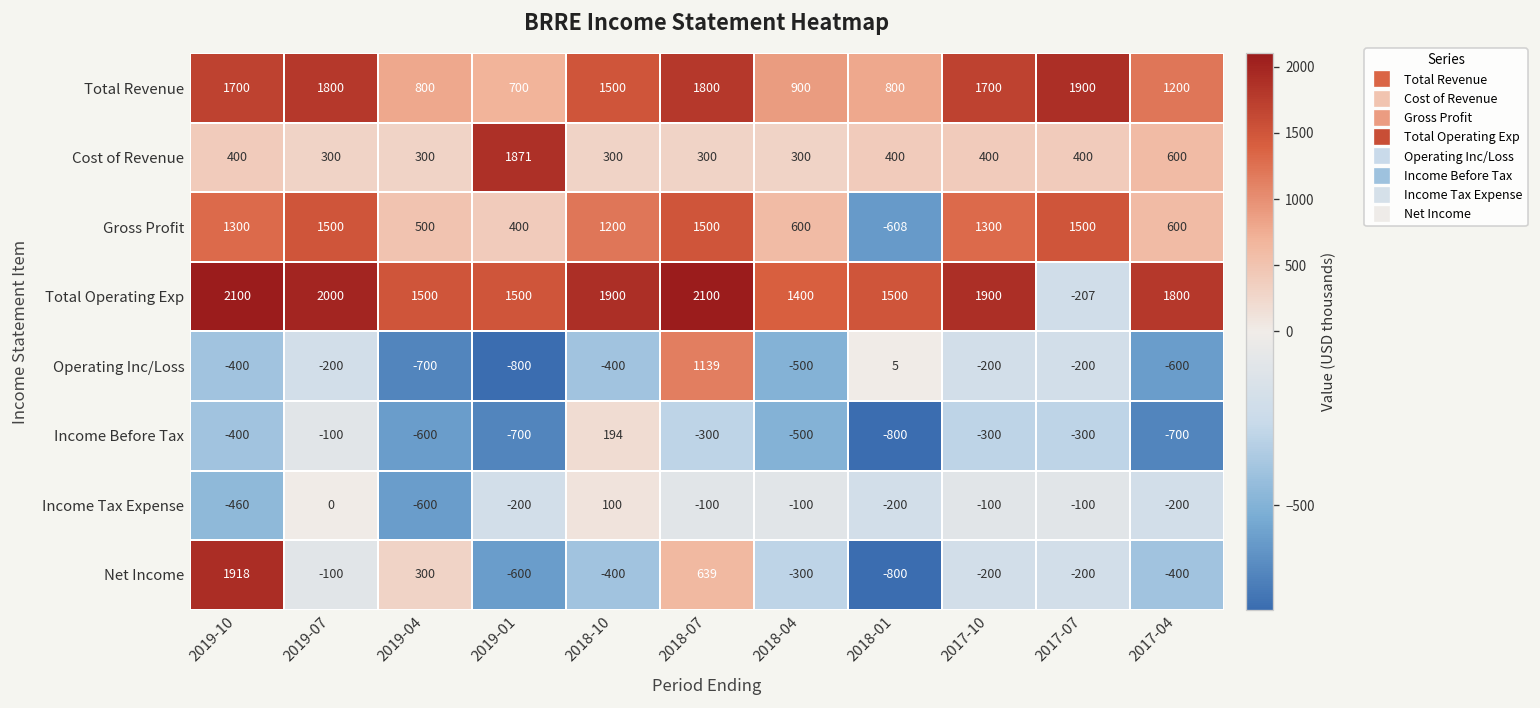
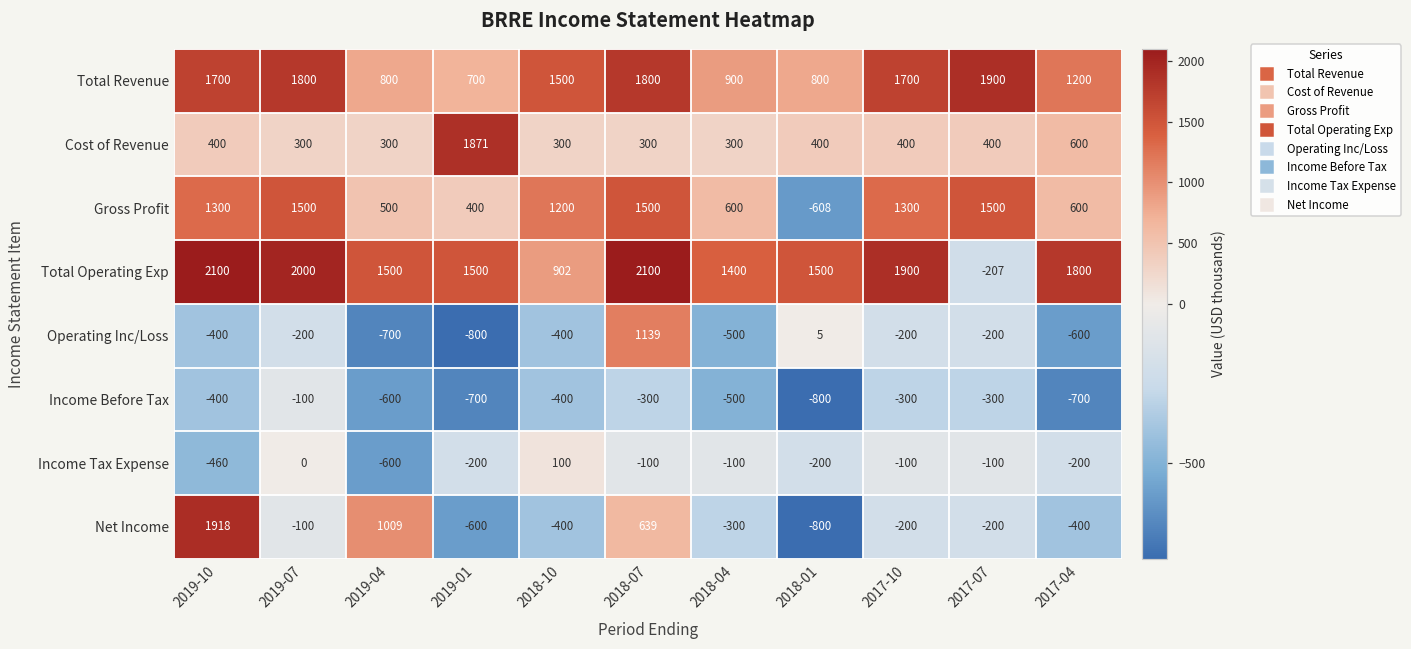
Total Operating Exp, 2018-10: 1900 -> 902
Income Before Tax, 2018-10: 194 -> -400
Net Income, 2019-04: 300 -> 1009
